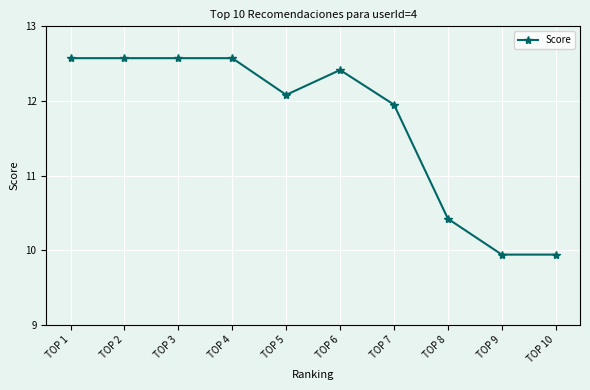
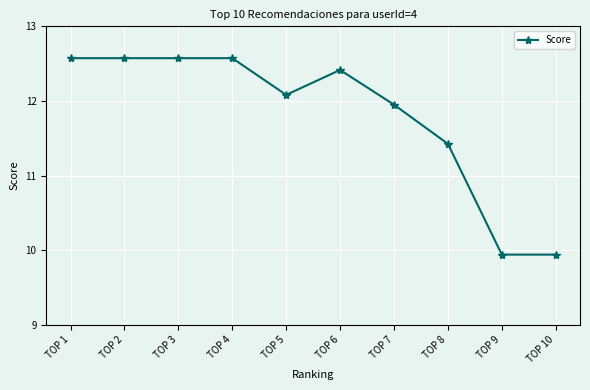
TOP 8: 10.4 -> 11.4
